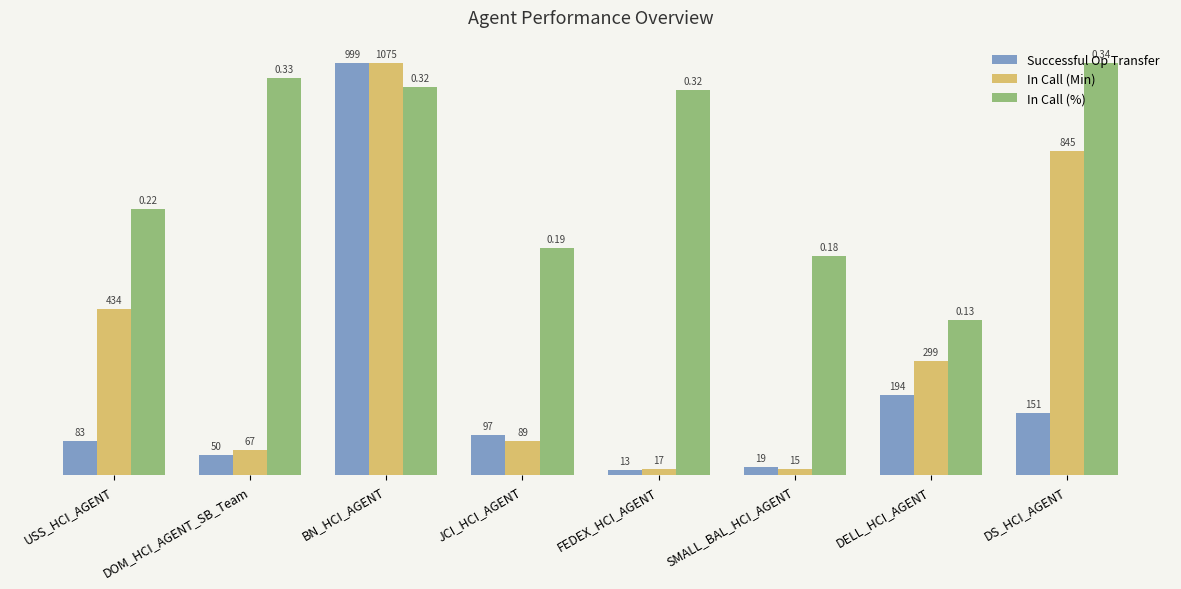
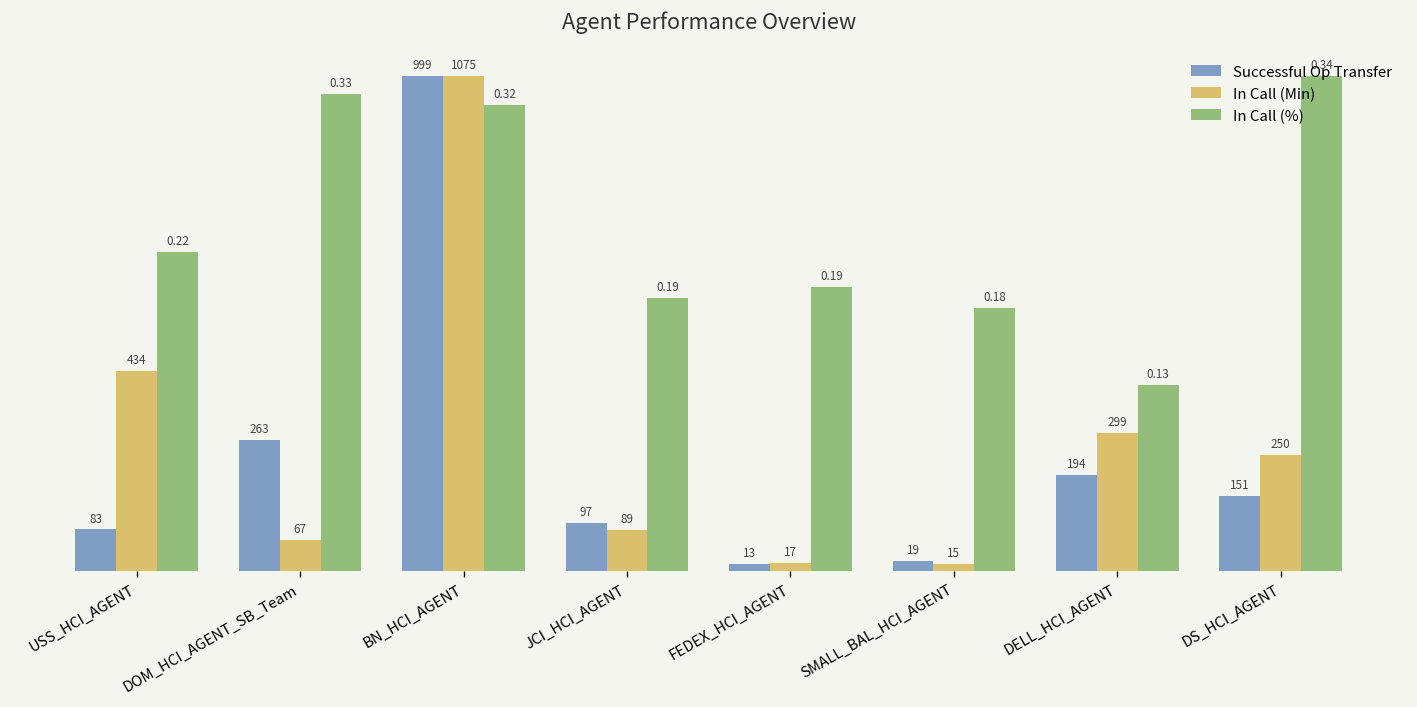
Successful Op Transfer, DOM_HCI_AGENT_SB_Team: 50 -> 263
In Call (%), FEDEX_HCI_AGENT: 0.32 -> 0.19
In Call (Min), DS_HCI_AGENT: 845 -> 250
